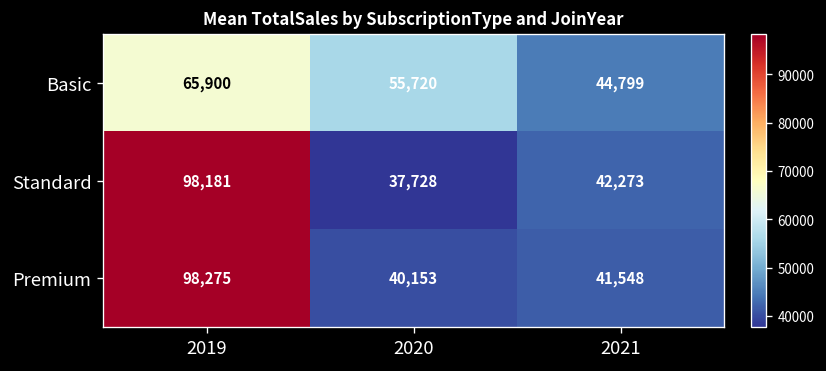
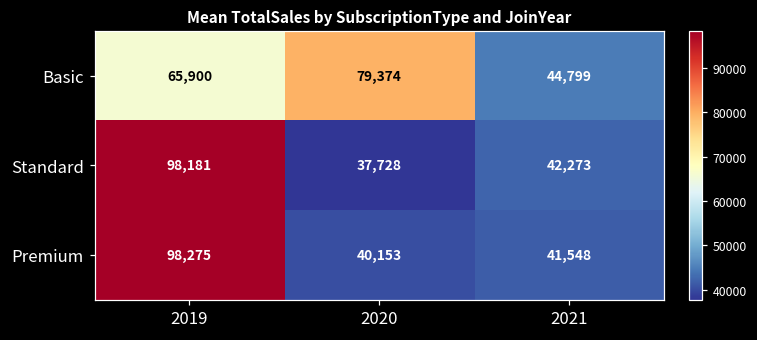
Basic, 2020: 55,720 -> 79,374
